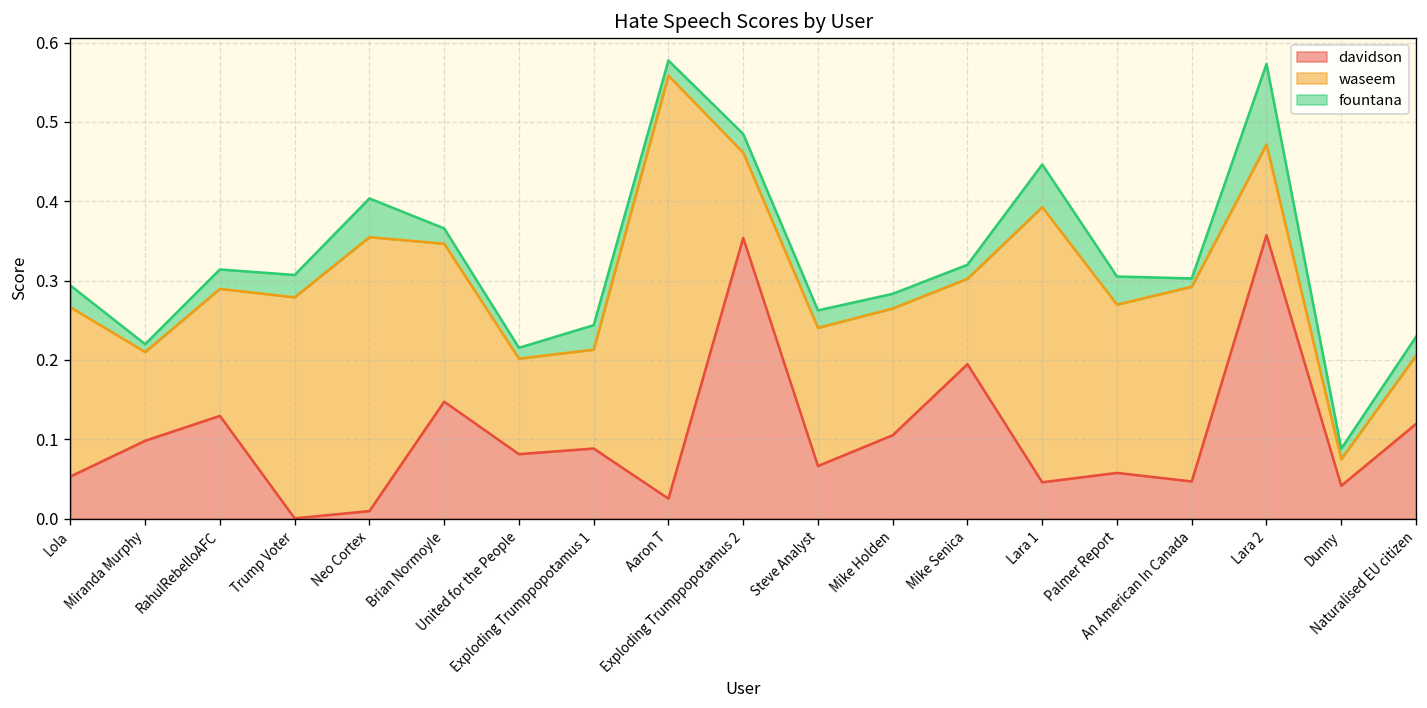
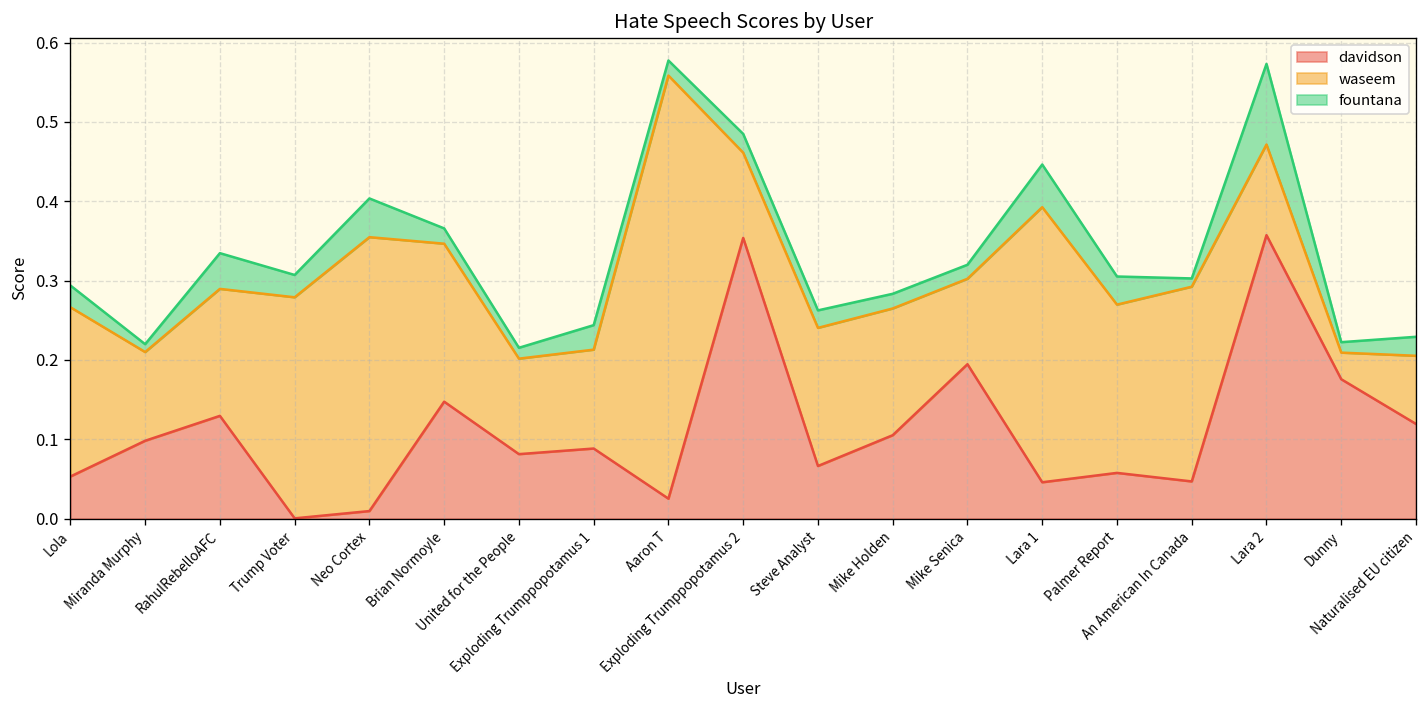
fountana, RahulRebelloAFC: 0.02 -> 0.05
davidson, Dunny: 0.04 -> 0.18
